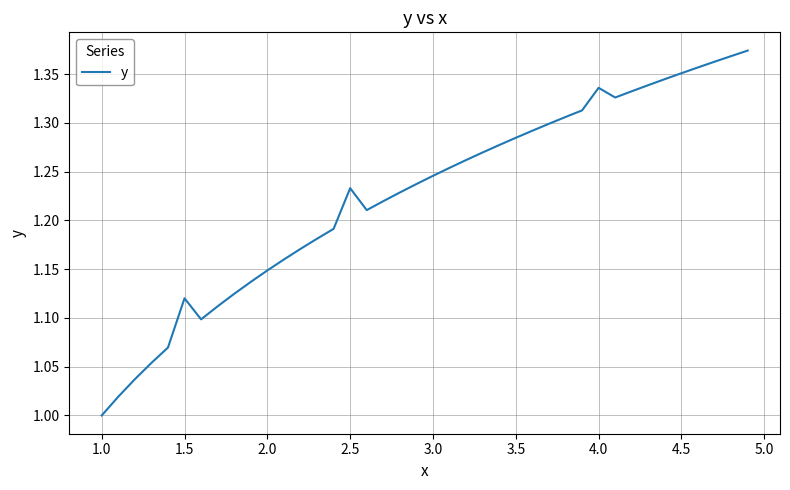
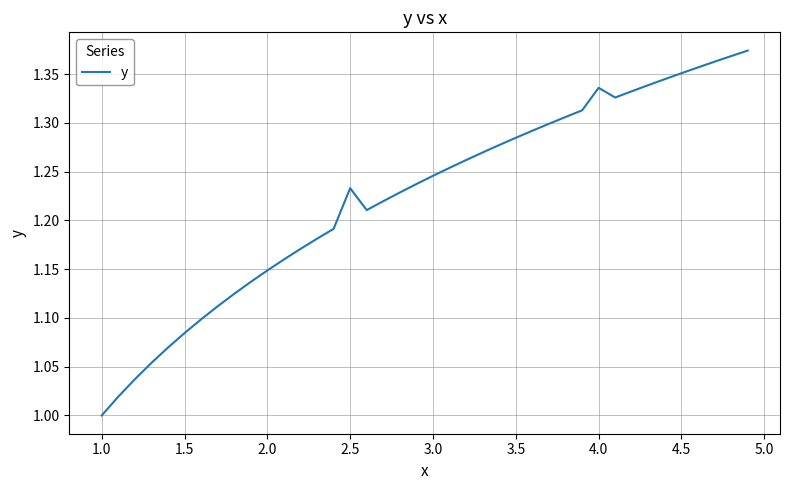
1.5: 1.12 -> 1.08
